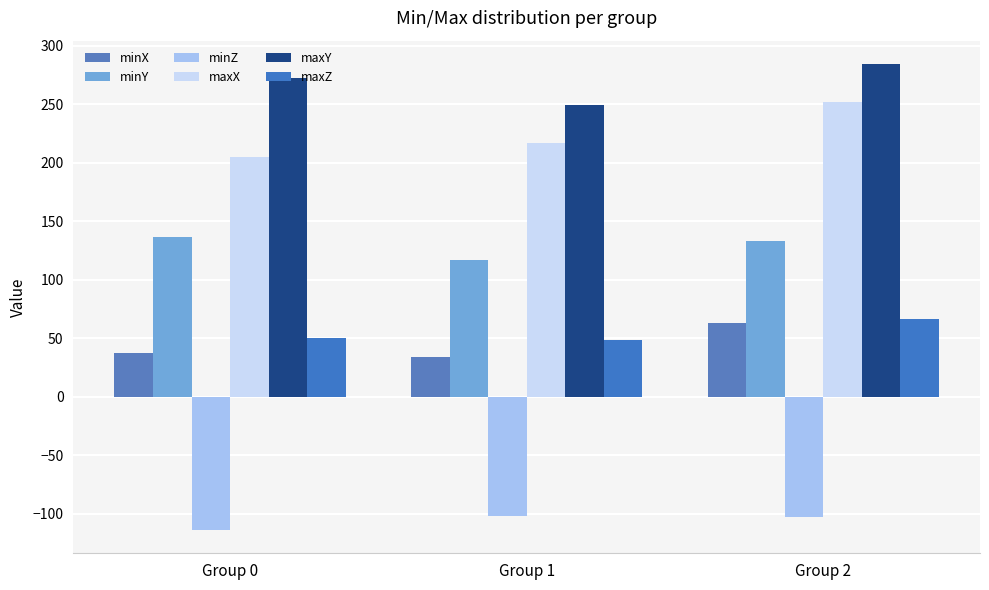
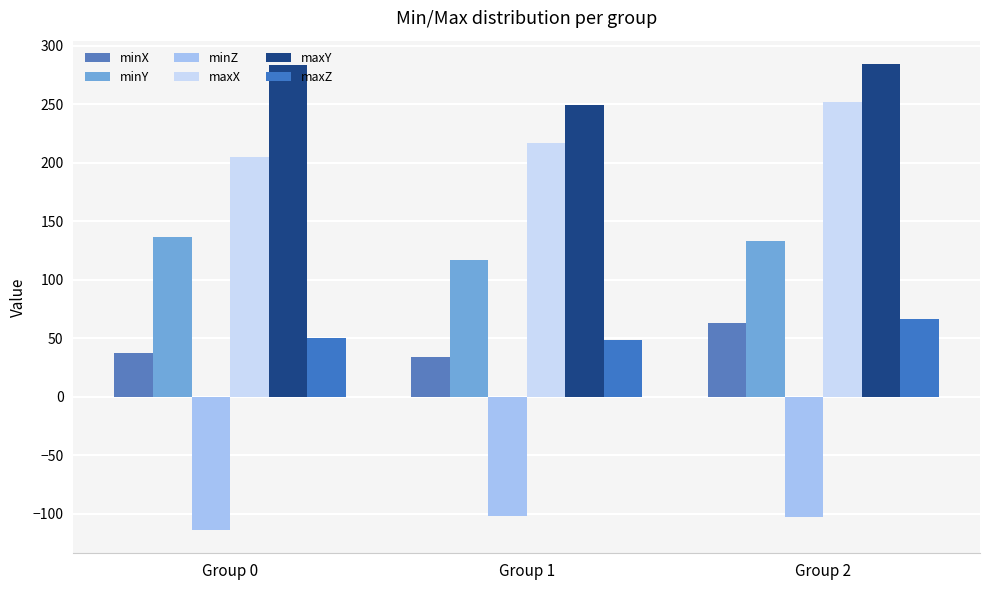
maxY, Group 0: 272 -> 283
